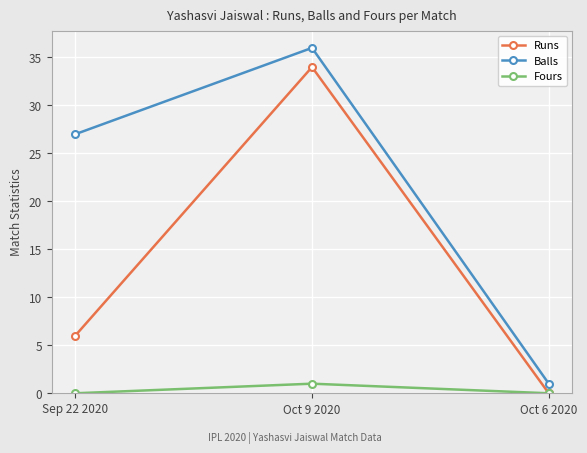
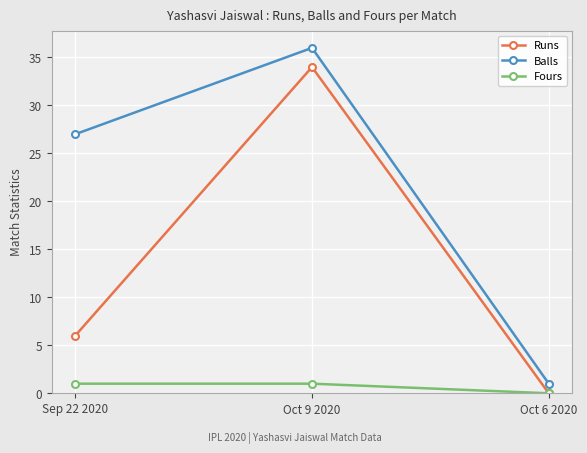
Fours, Sep 22 2020: 0 -> 1
